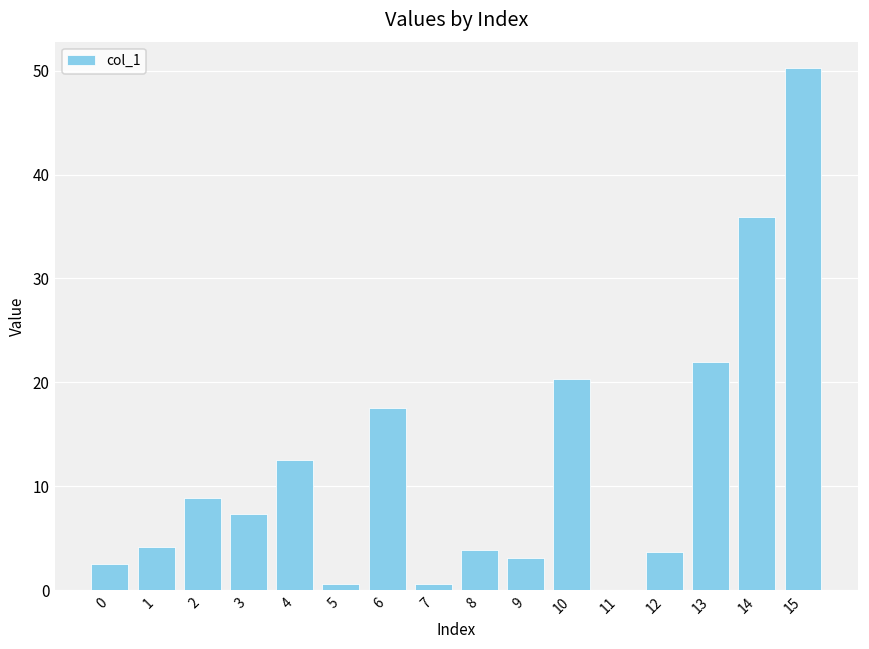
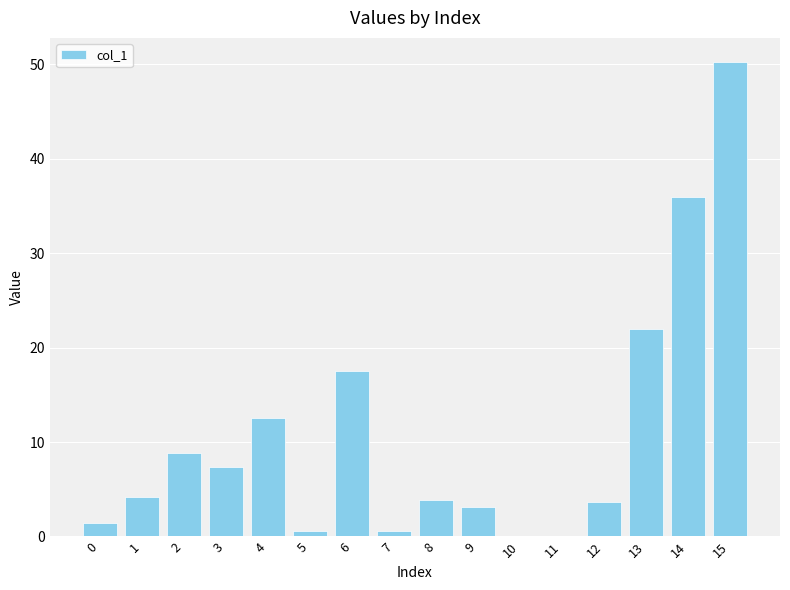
0: 3 -> 1
10: 20 -> 0
